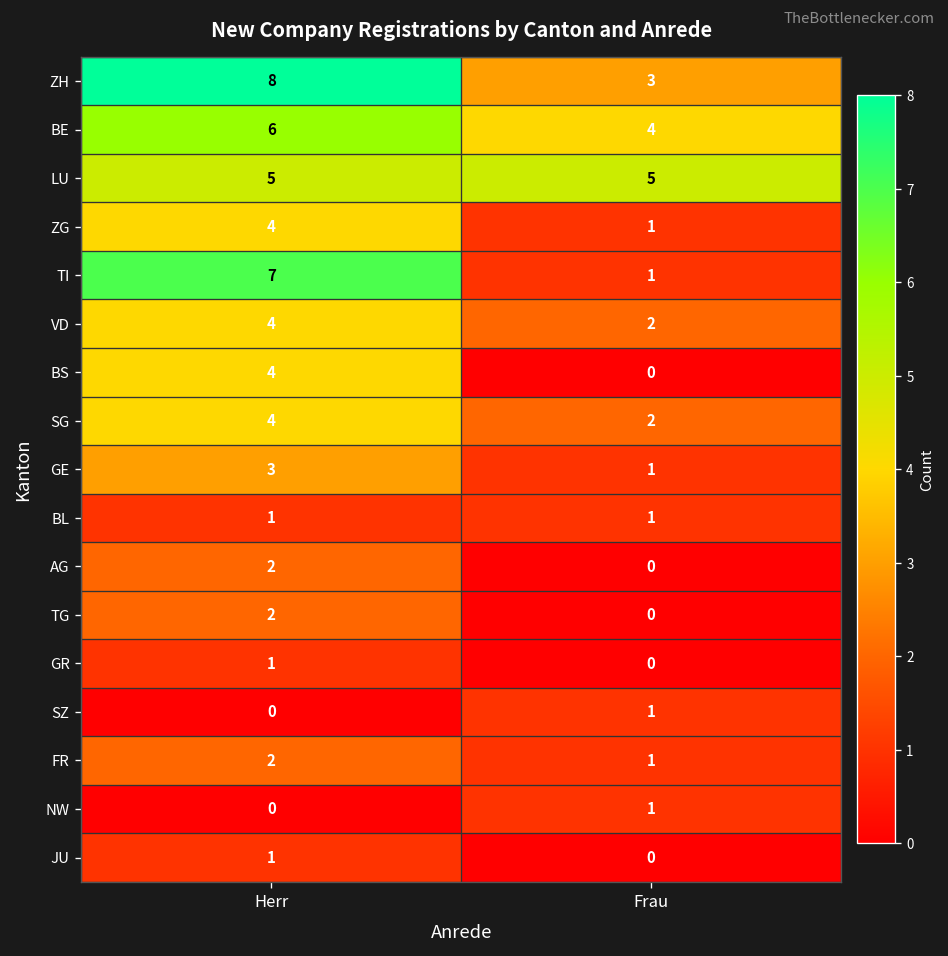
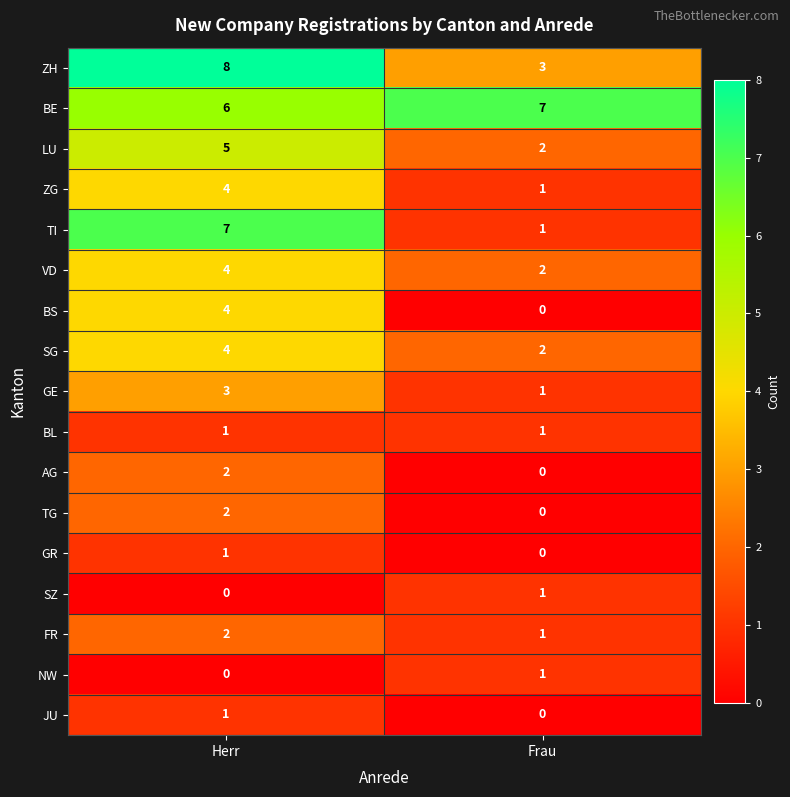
BE, Frau: 4 -> 7
LU, Frau: 5 -> 2
